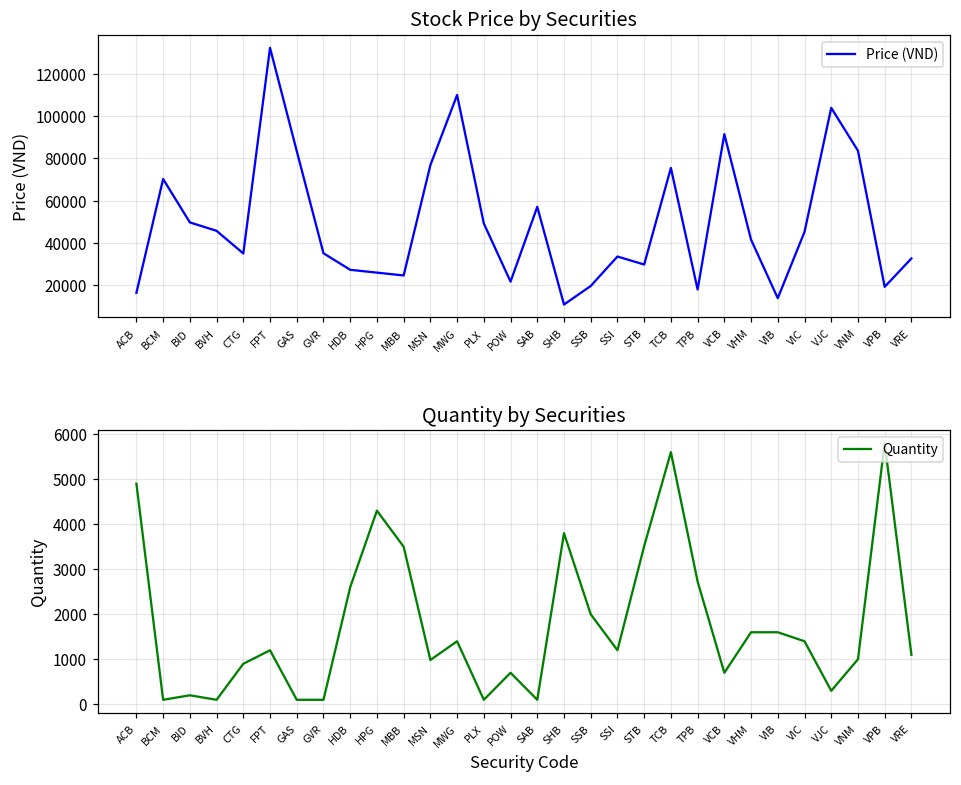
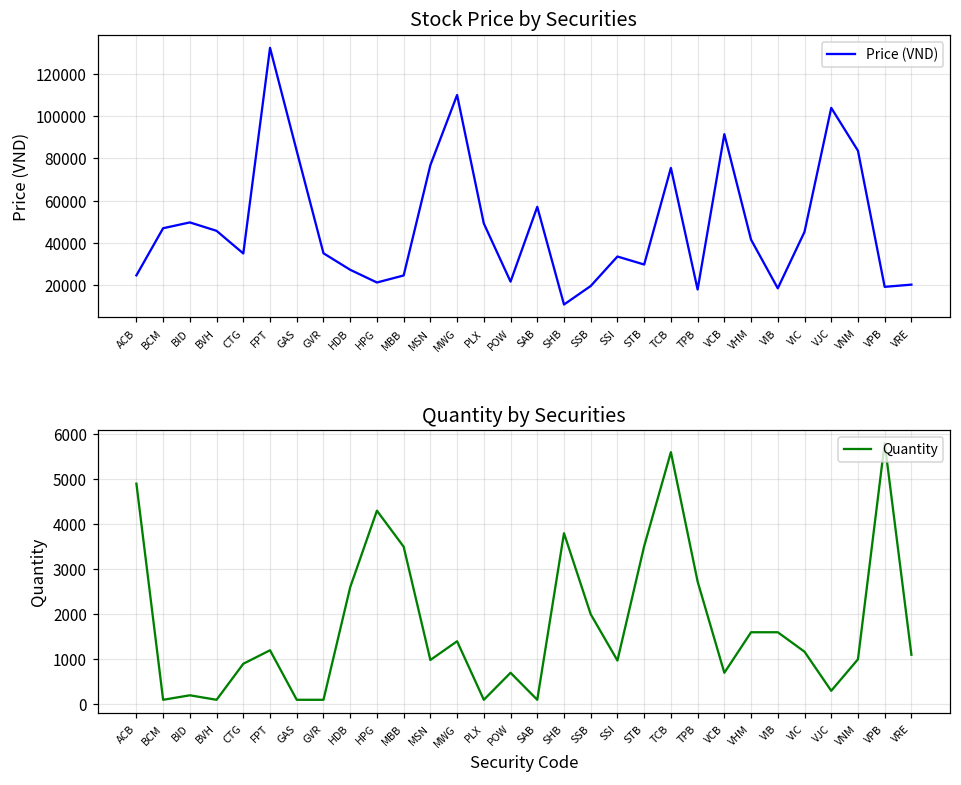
Stock Price by Securities, ACB: 16000 -> 24000
Stock Price by Securities, BCM: 70000 -> 47000
Stock Price by Securities, HPG: 26000 -> 21000
Stock Price by Securities, VIB: 14000 -> 18000
Stock Price by Securities, VRE: 32000 -> 20000
Quantity by Securities, SSI: 1200 -> 1000
Quantity by Securities, VIC: 1400 -> 1200
